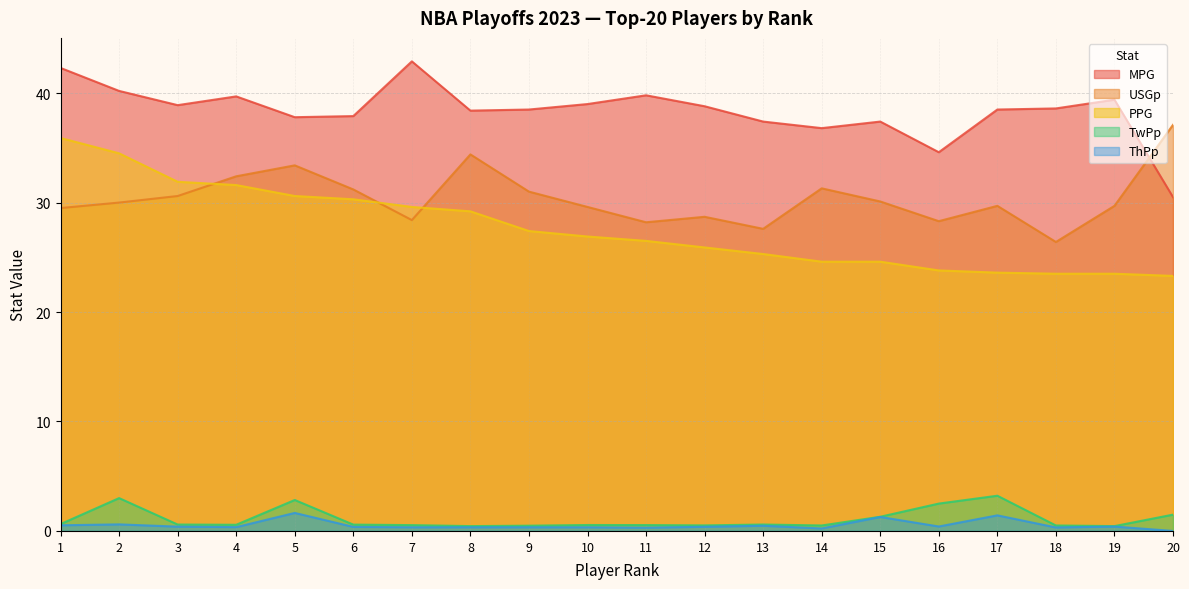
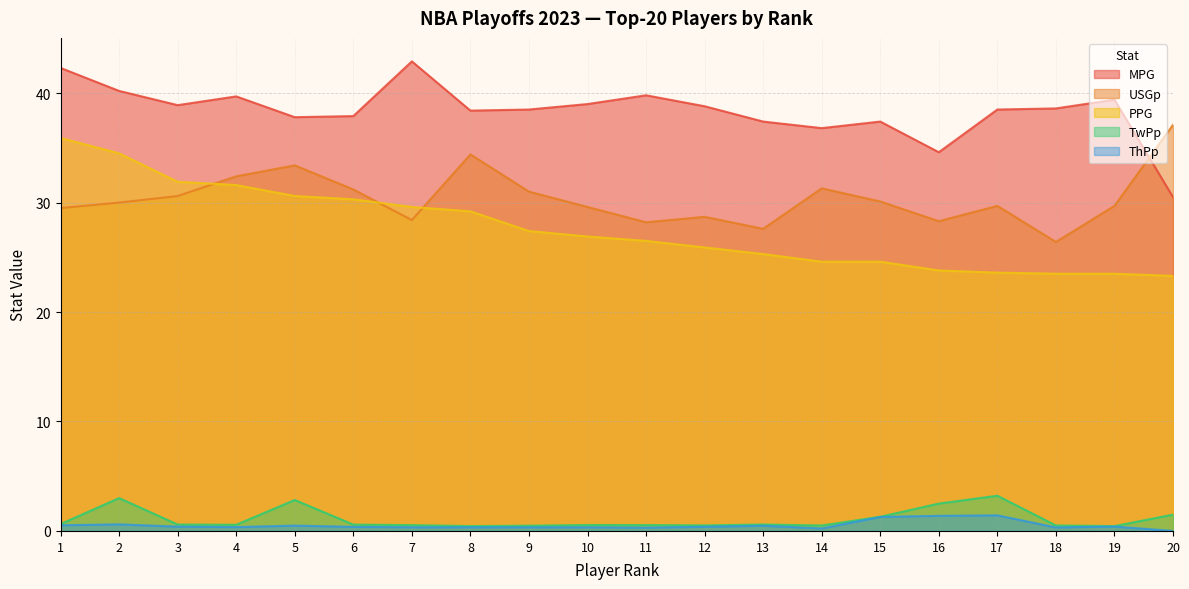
ThPp, 5: 1.6 -> 0.5
ThPp, 16: 0.4 -> 1.4
